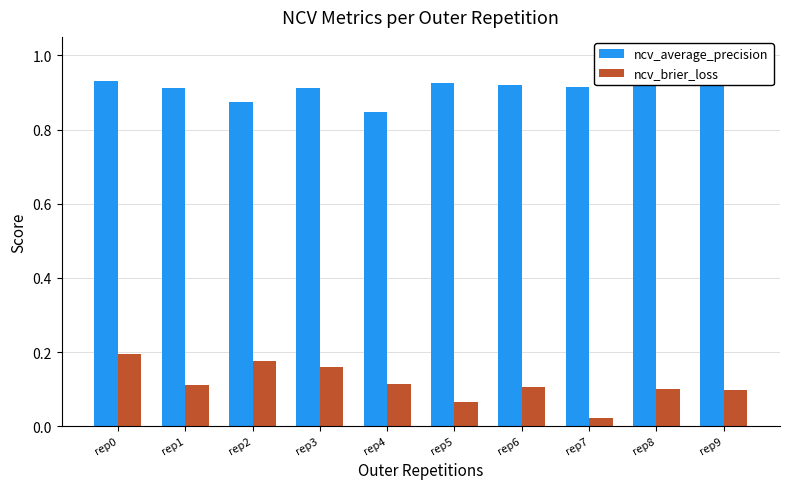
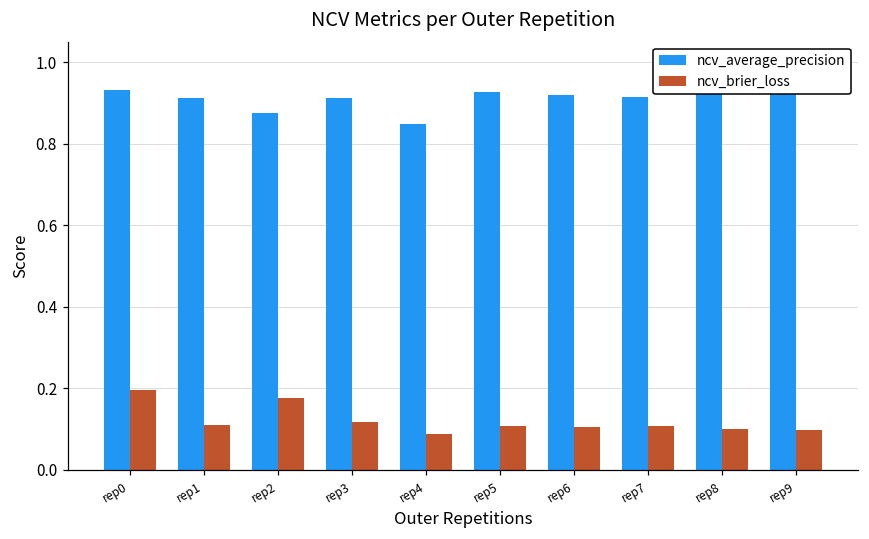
ncv_brier_loss, rep3: 0.16 -> 0.12
ncv_brier_loss, rep4: 0.11 -> 0.09
ncv_brier_loss, rep5: 0.06 -> 0.11
ncv_brier_loss, rep7: 0.02 -> 0.11
